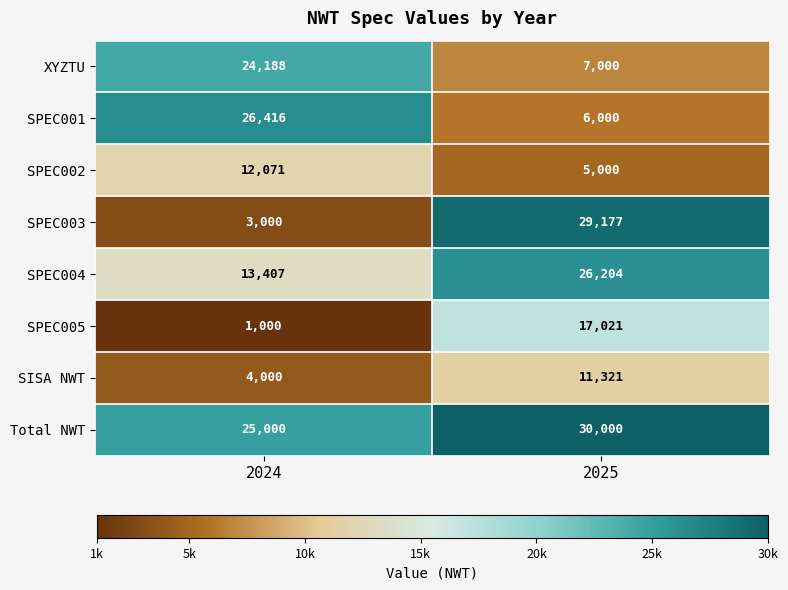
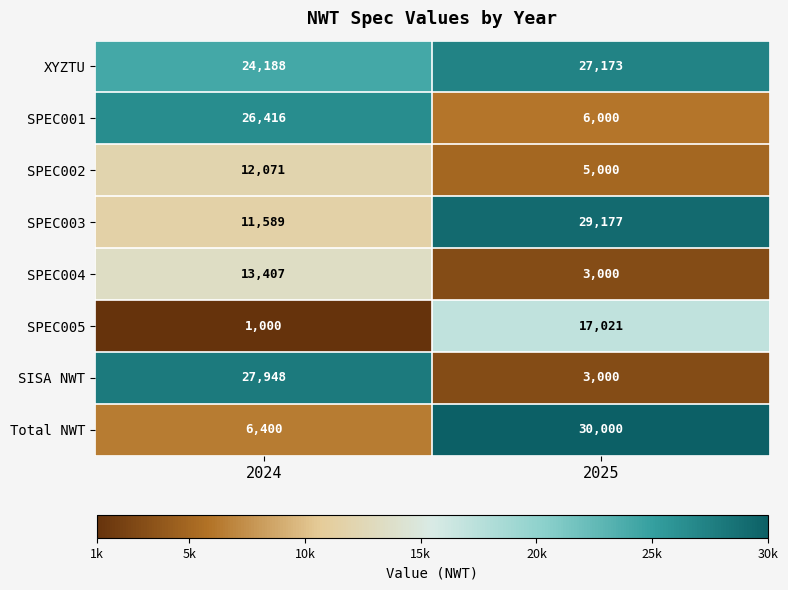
XYZTU, 2025: 7,000 -> 27,173
SPEC003, 2024: 3,000 -> 11,589
SPEC004, 2025: 26,204 -> 3,000
SISA NWT, 2024: 4,000 -> 27,948
SISA NWT, 2025: 11,321 -> 3,000
Total NWT, 2024: 25,000 -> 6,400
